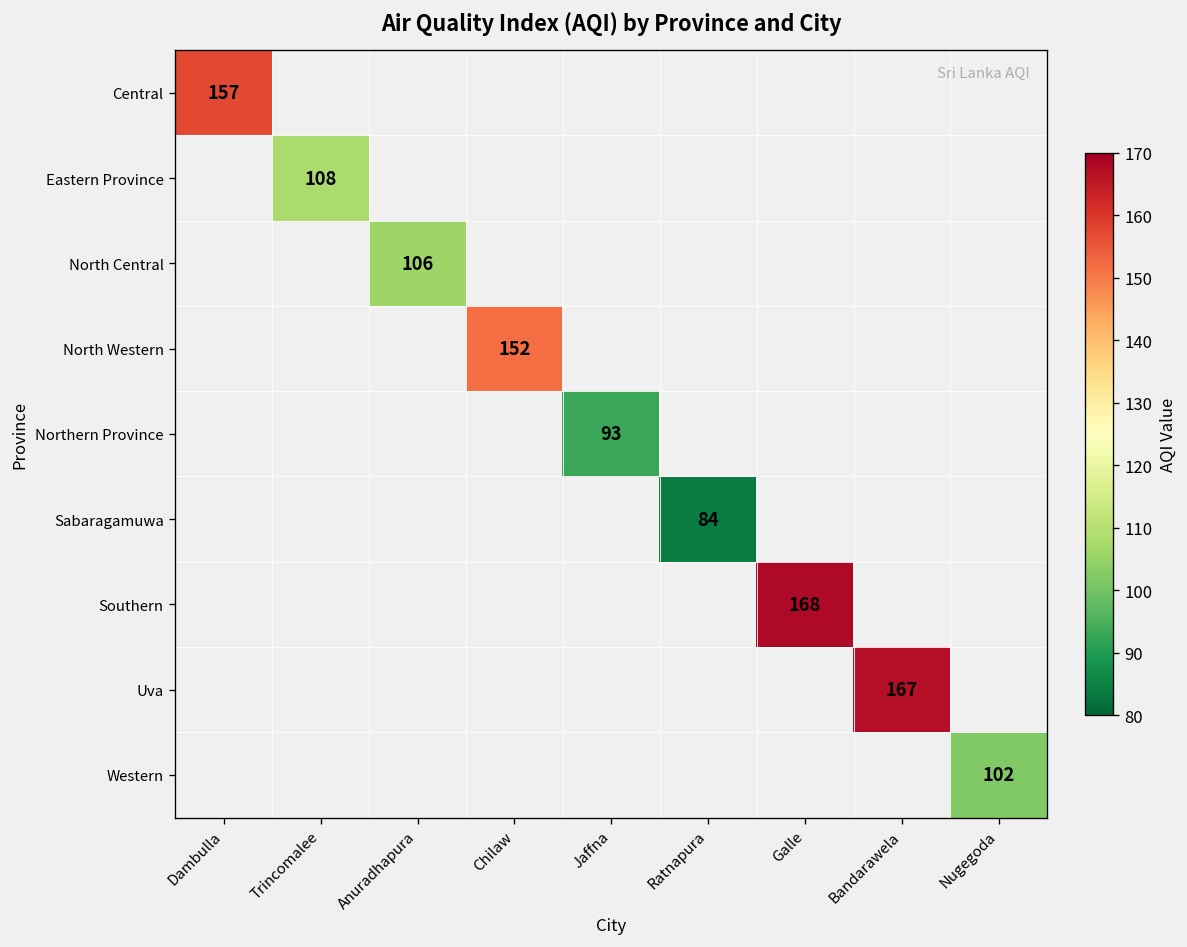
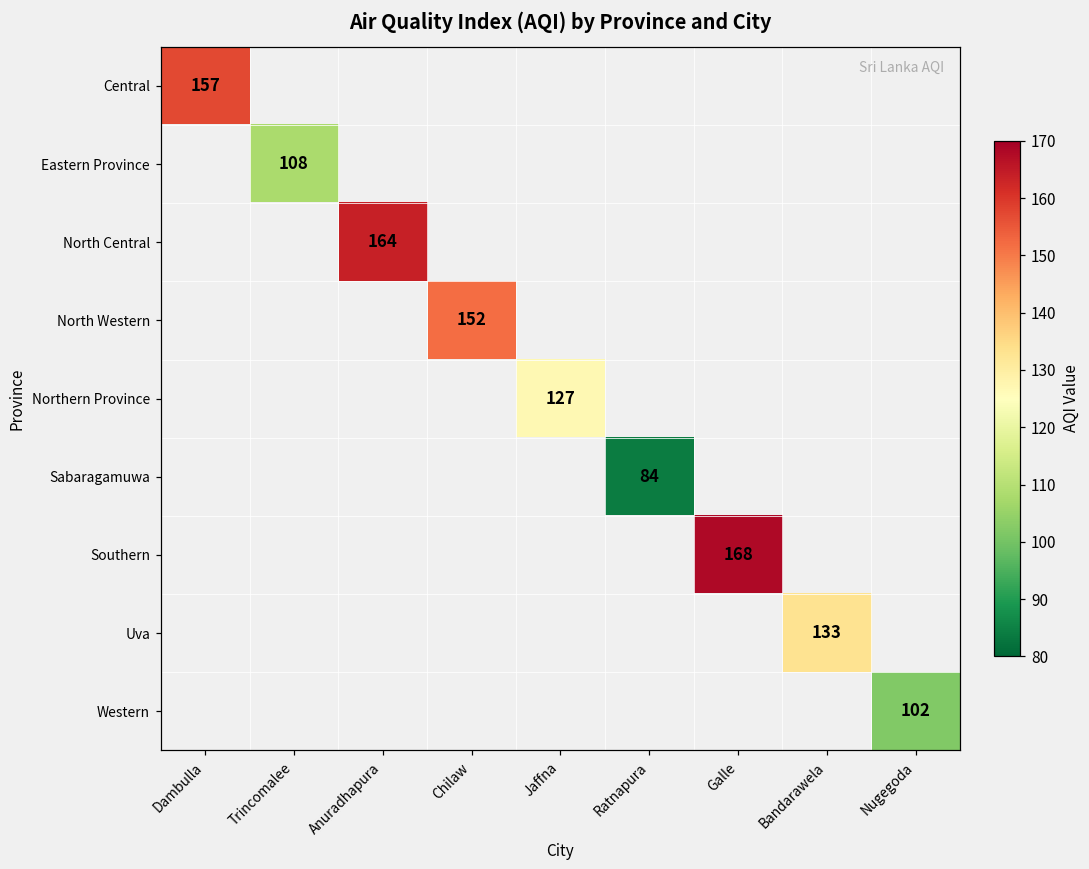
North Central, Anuradhapura: 106 -> 164
Northern Province, Jaffna: 93 -> 127
Uva, Bandarawela: 167 -> 133
